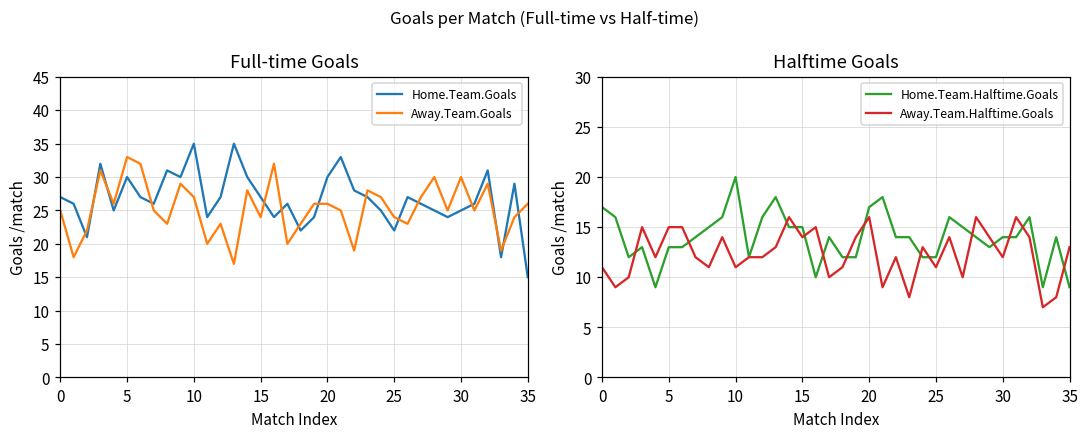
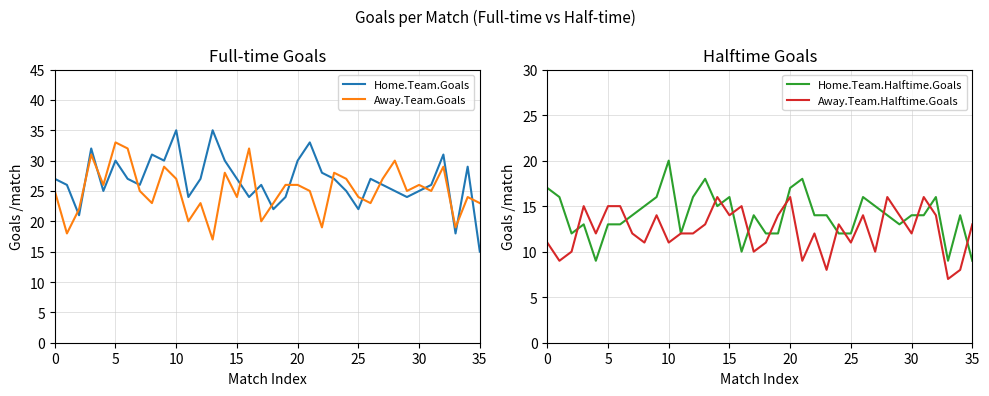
Full-time Goals, Away.Team.Goals, 30: 30 -> 26
Full-time Goals, Away.Team.Goals, 35: 26 -> 23
Halftime Goals, Home.Team.Halftime.Goals, 15: 15 -> 16
